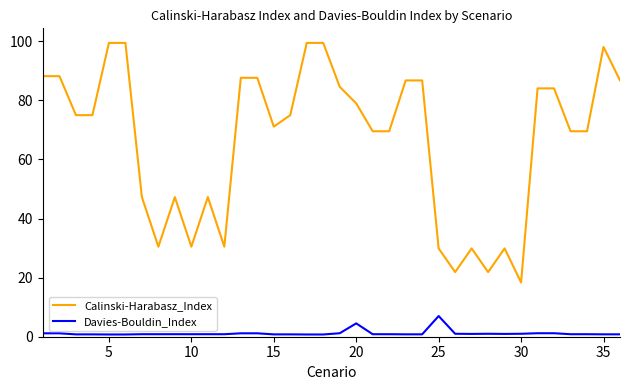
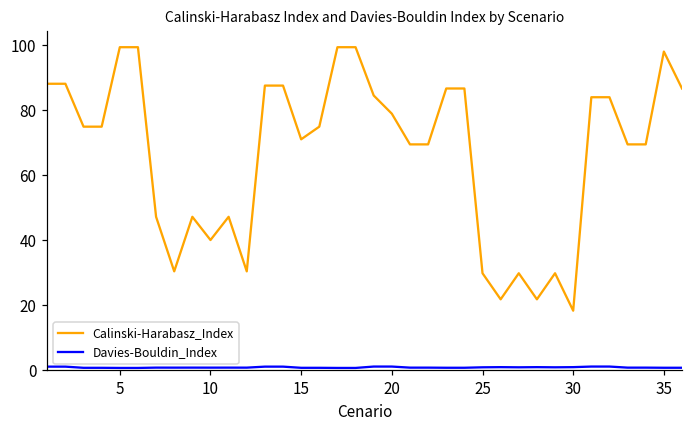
Calinski-Harabasz_Index, 10: 30 -> 40
Davies-Bouldin_Index, 20: 5 -> 1
Davies-Bouldin_Index, 25: 7 -> 1
